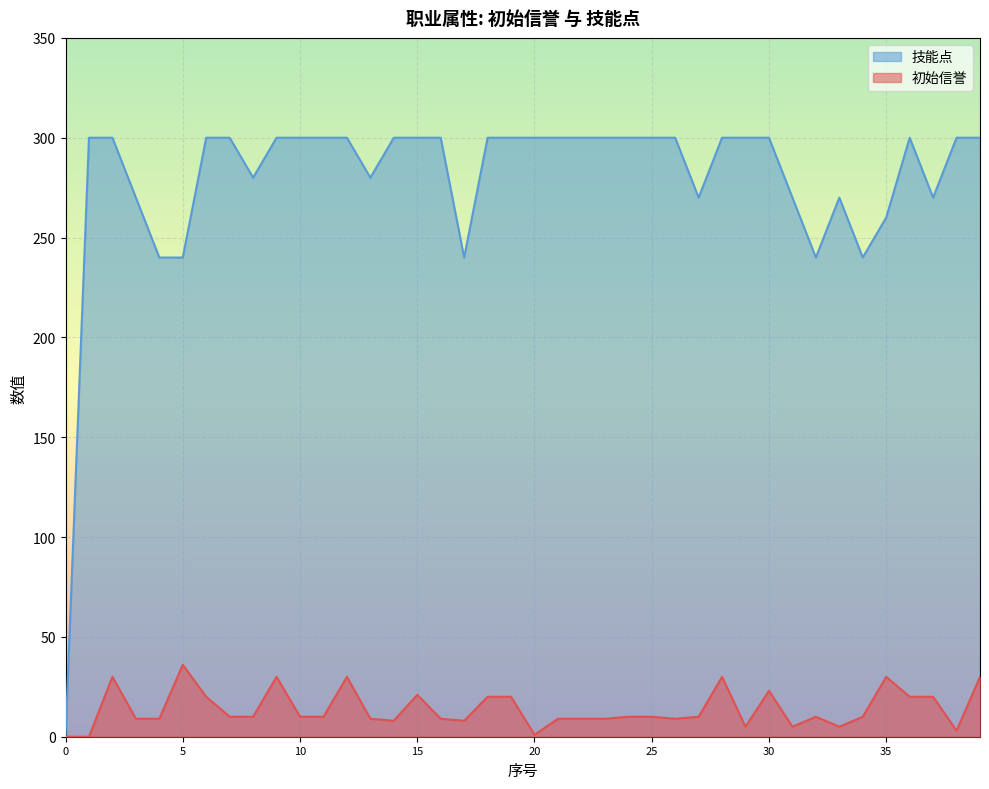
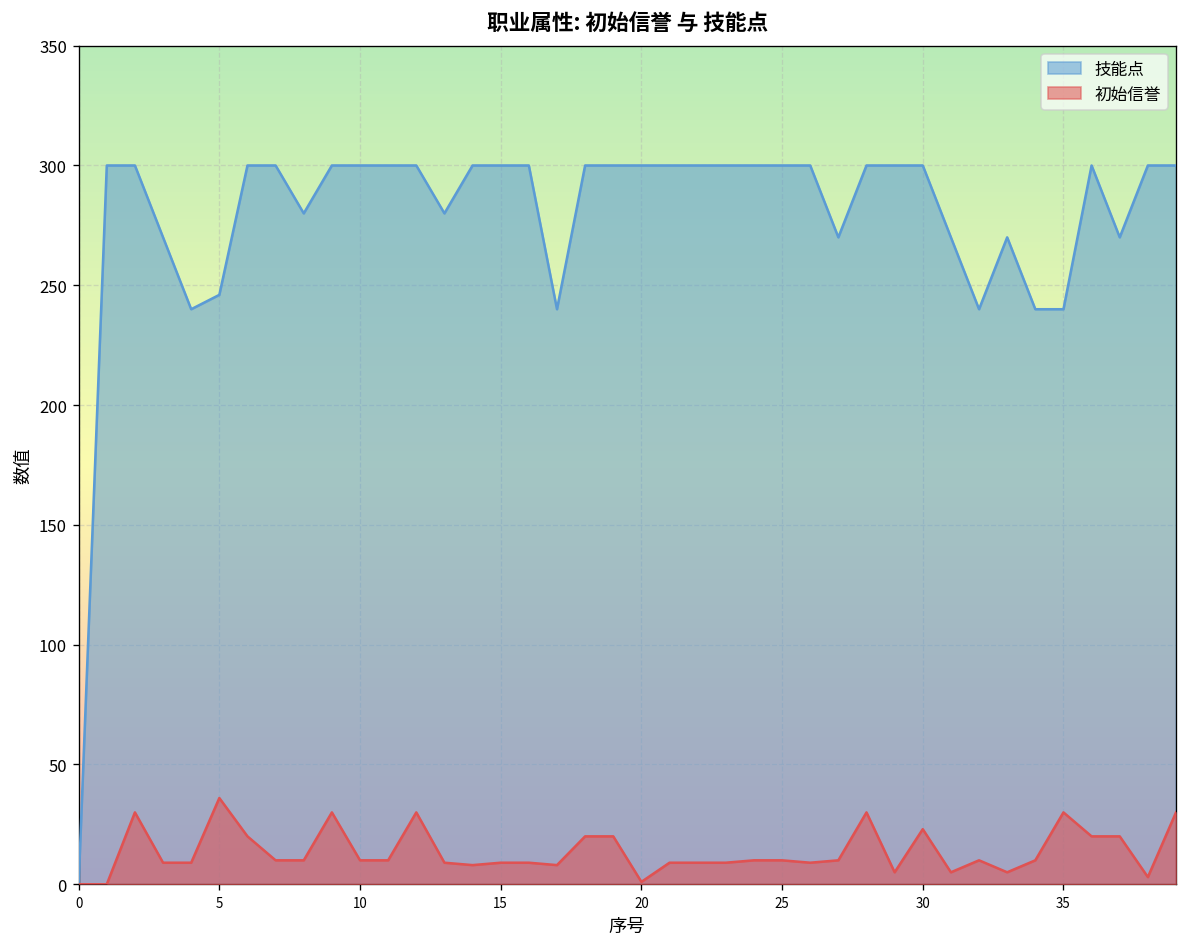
技能点, 5: 240 -> 246
初始信誉, 15: 21 -> 9
技能点, 35: 260 -> 240
